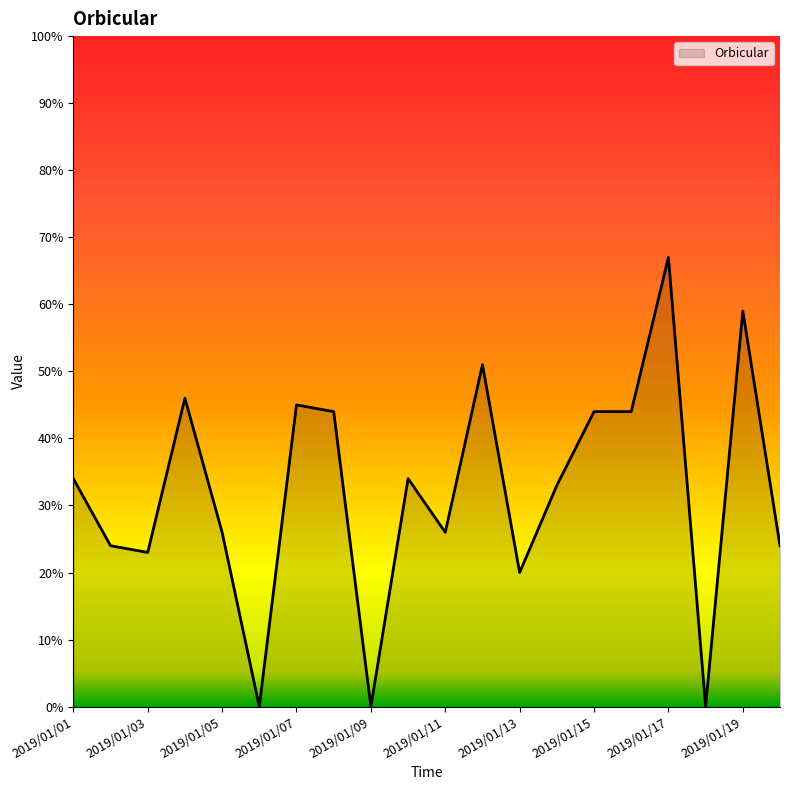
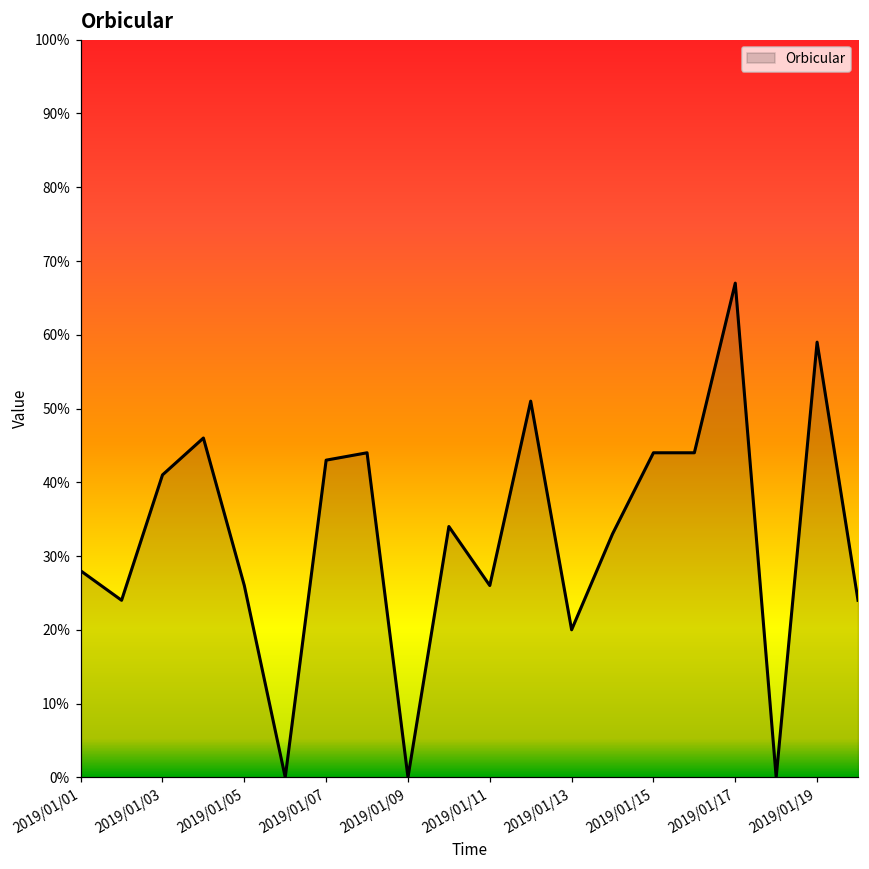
2019/01/01: 34% -> 28%
2019/01/03: 23% -> 41%
2019/01/07: 45% -> 43%
